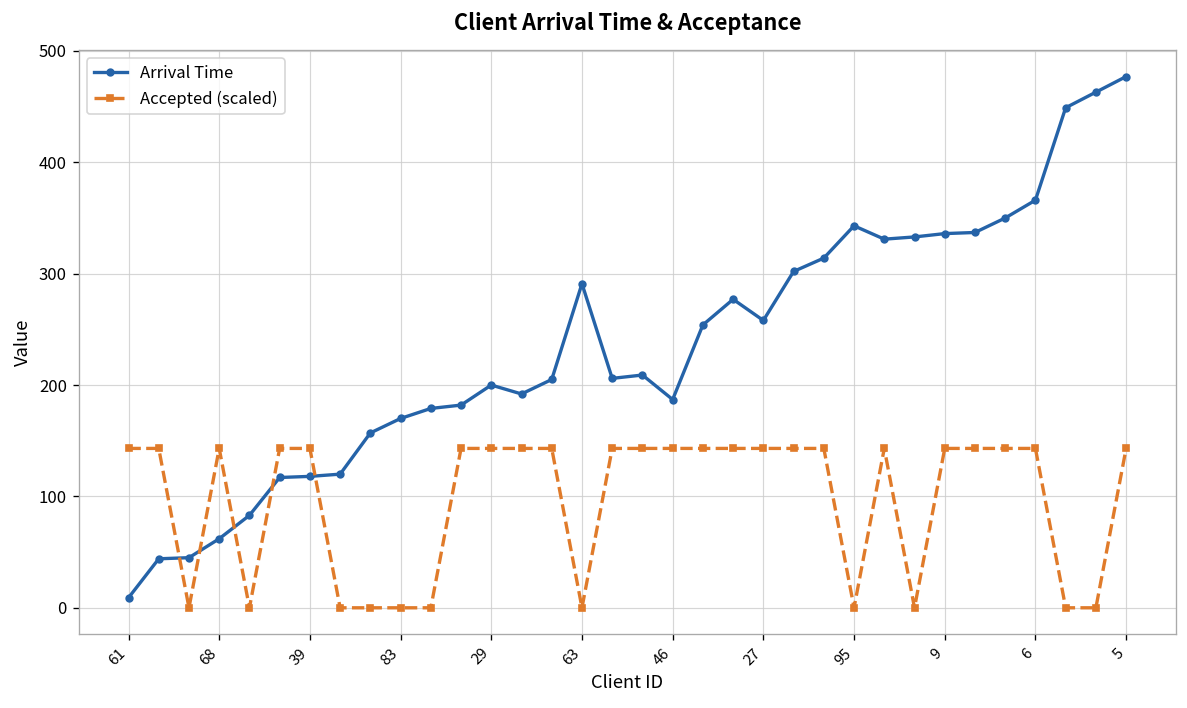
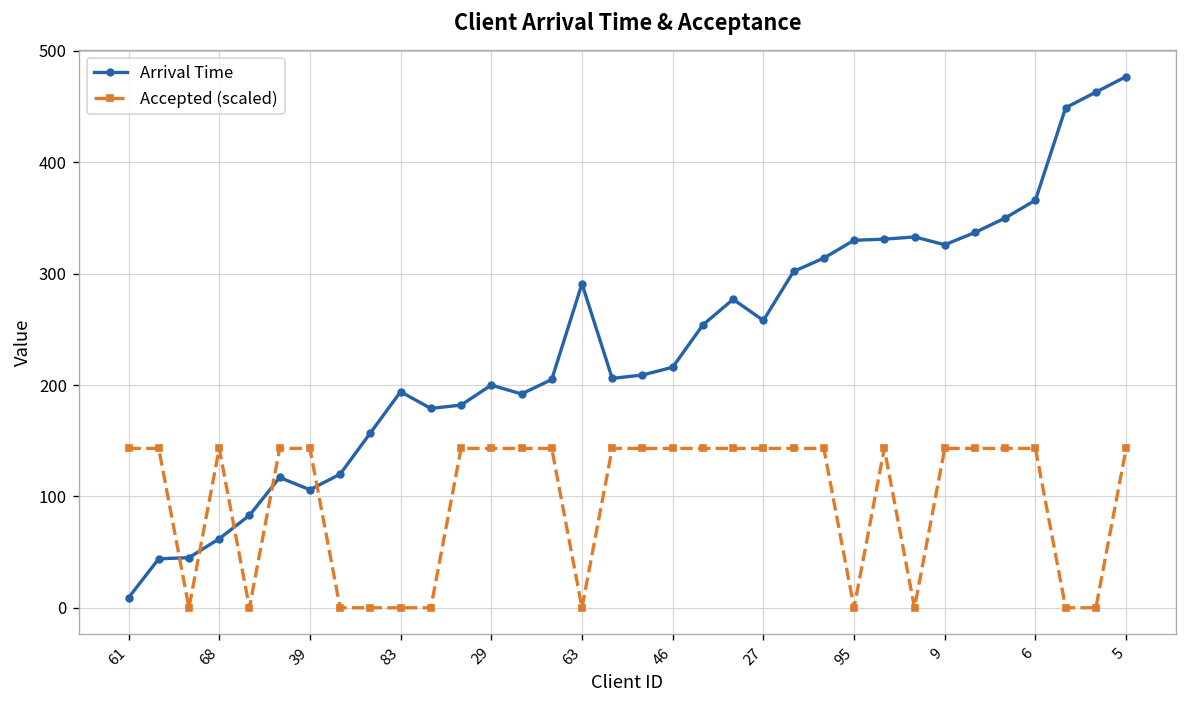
Arrival Time, 39: 120 -> 110
Arrival Time, 83: 170 -> 190
Arrival Time, 46: 190 -> 220
Arrival Time, 95: 340 -> 330
Arrival Time, 9: 340 -> 330
